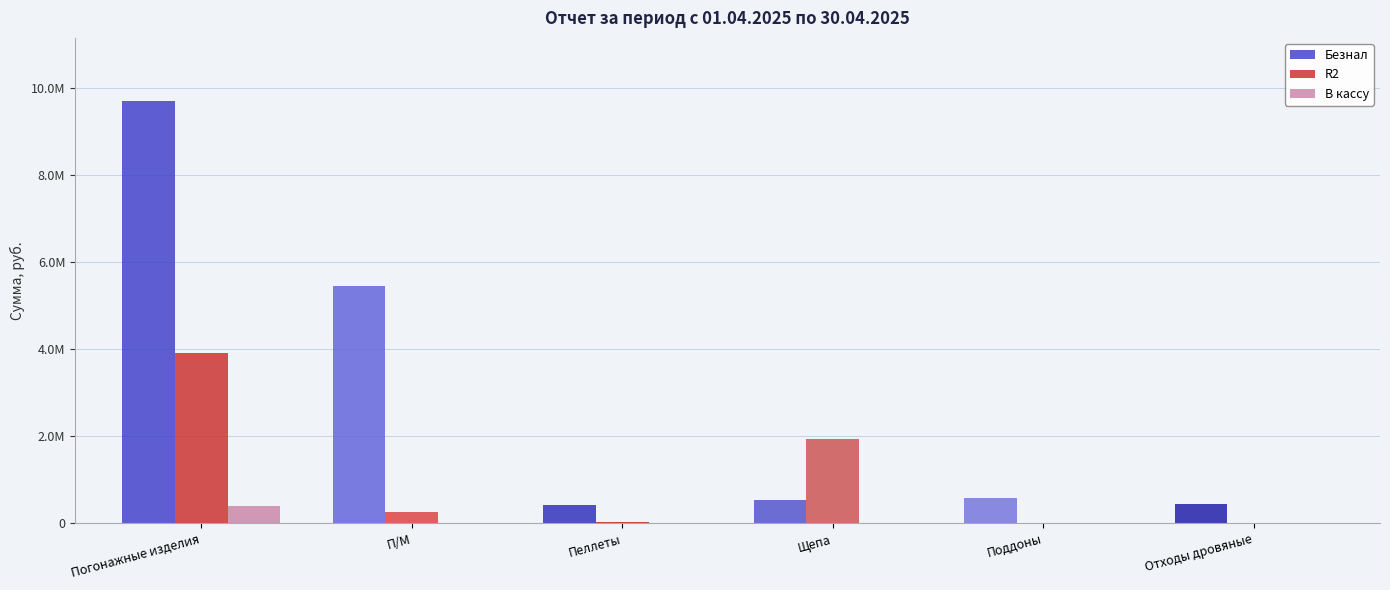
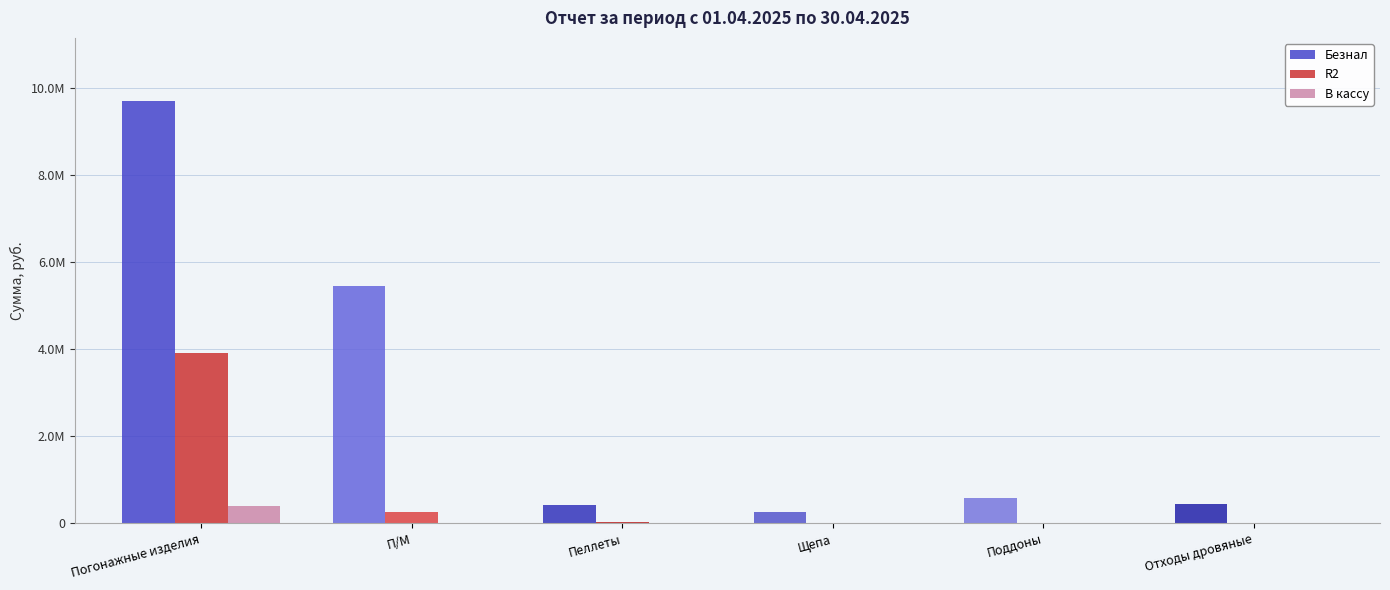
Безнал, Щепа: 500000 -> 300000
R2, Щепа: 1900000 -> 0
